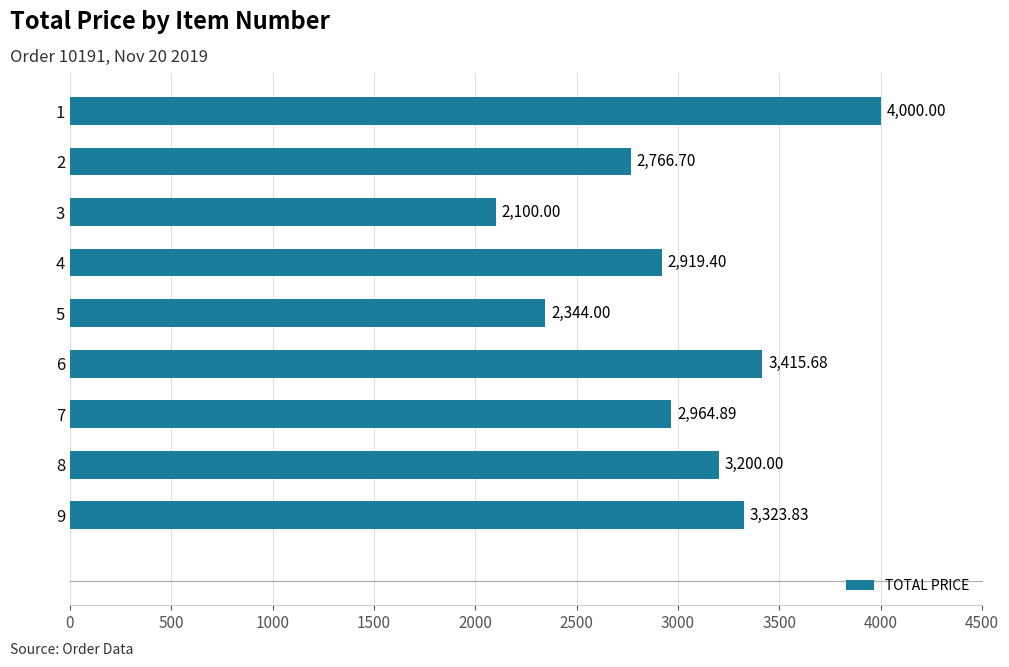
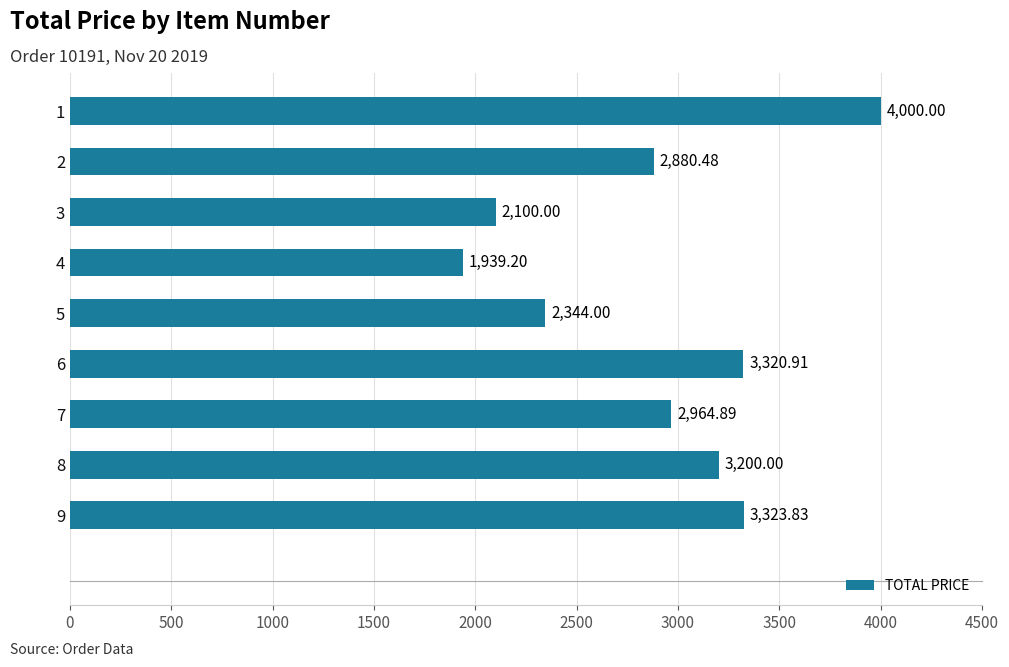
2: 2,766.70 -> 2,880.48
4: 2,919.40 -> 1,939.20
6: 3,415.68 -> 3,320.91
